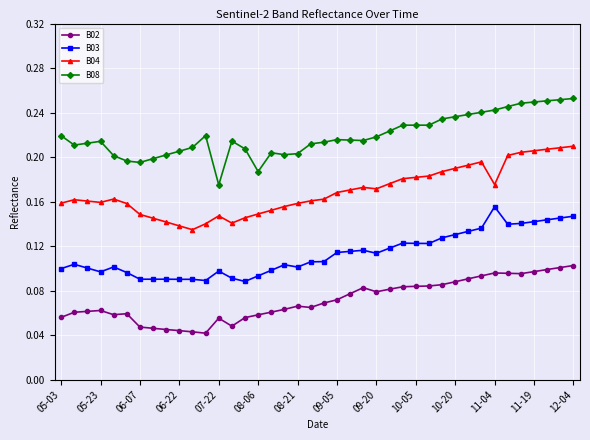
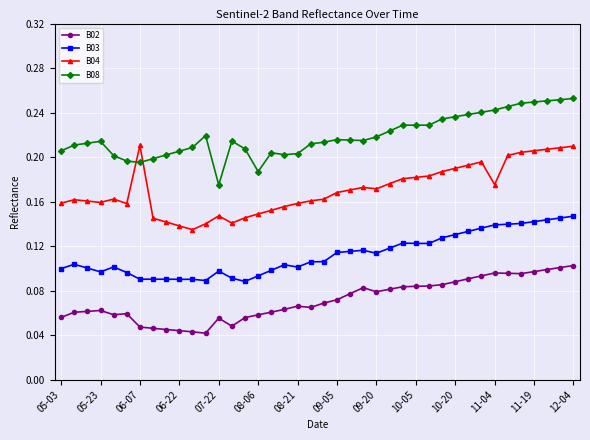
B08, 05-03: 0.219 -> 0.206
B04, 06-07: 0.149 -> 0.211
B03, 11-04: 0.155 -> 0.139
